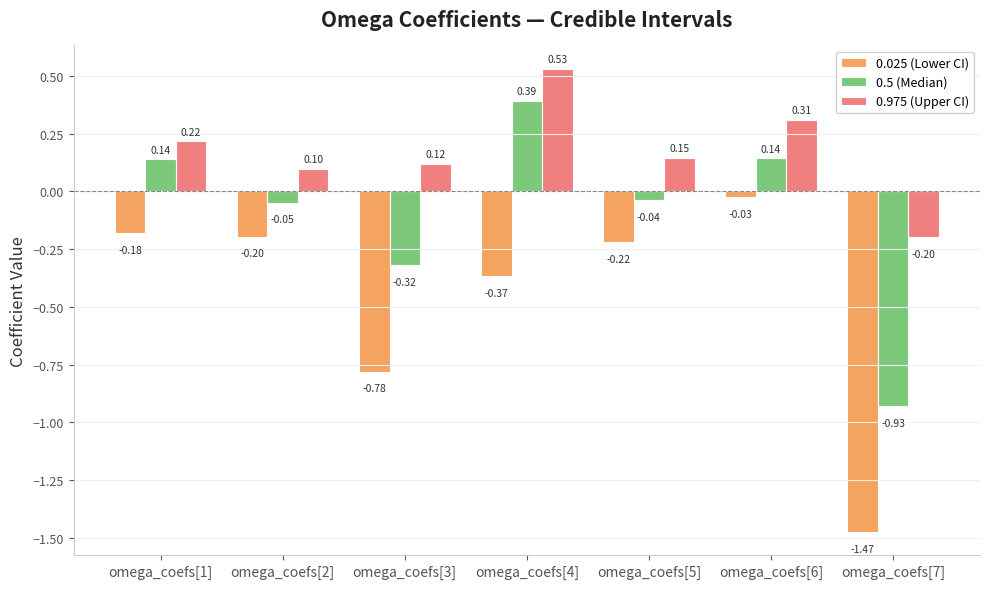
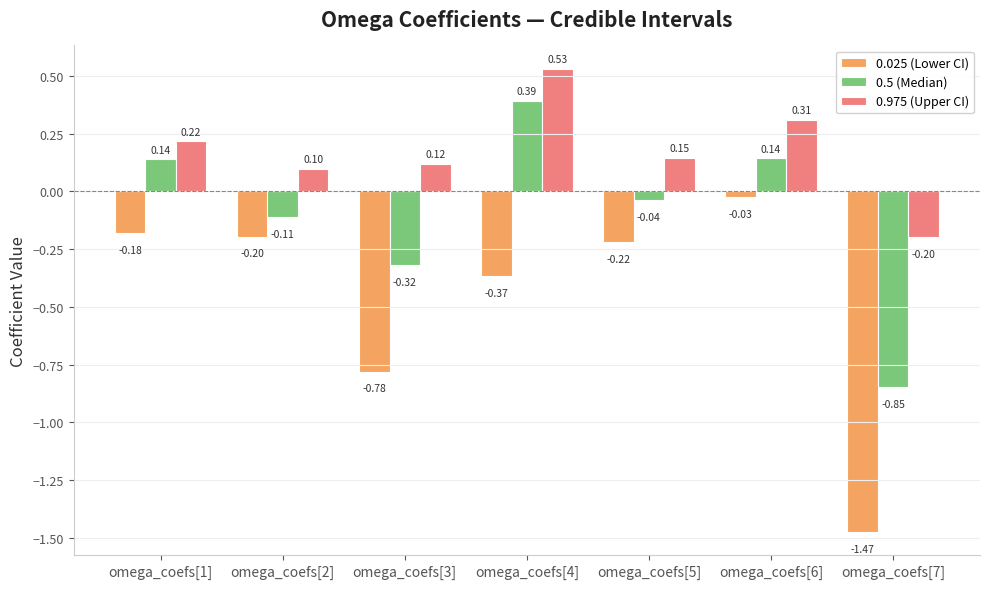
0.5 (Median), omega_coefs[2]: -0.05 -> -0.11
0.5 (Median), omega_coefs[7]: -0.93 -> -0.85
